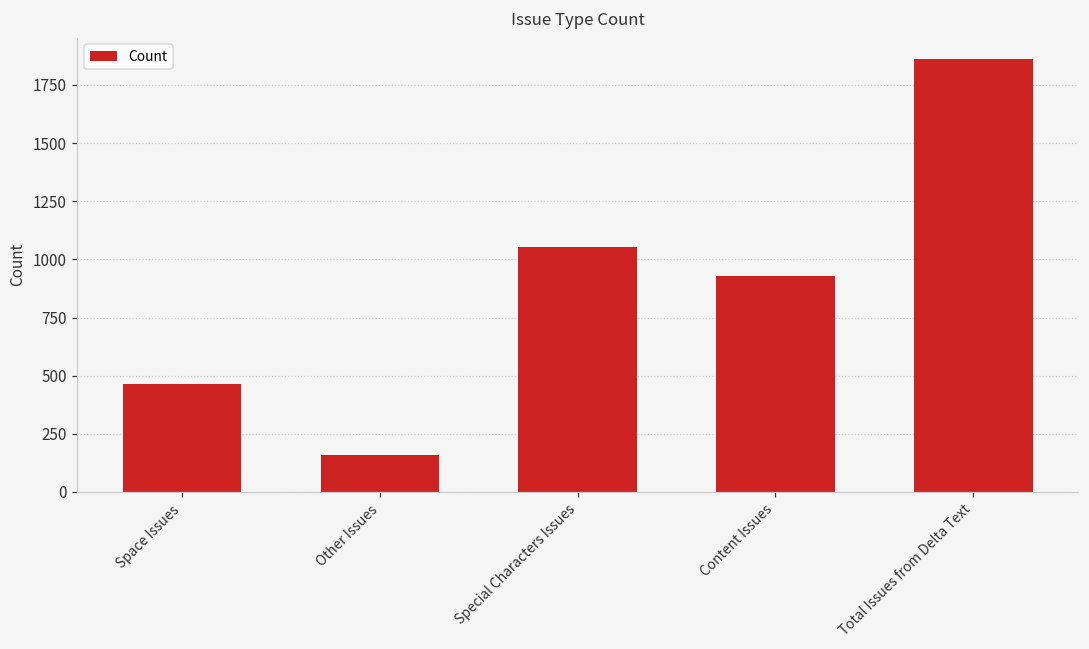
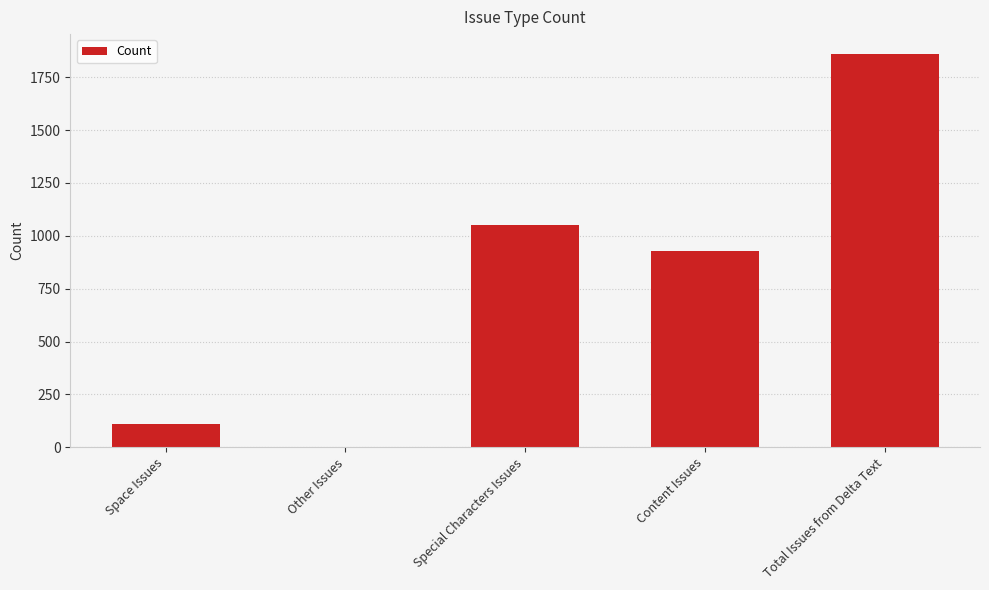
Space Issues: 470 -> 110
Other Issues: 160 -> 0
